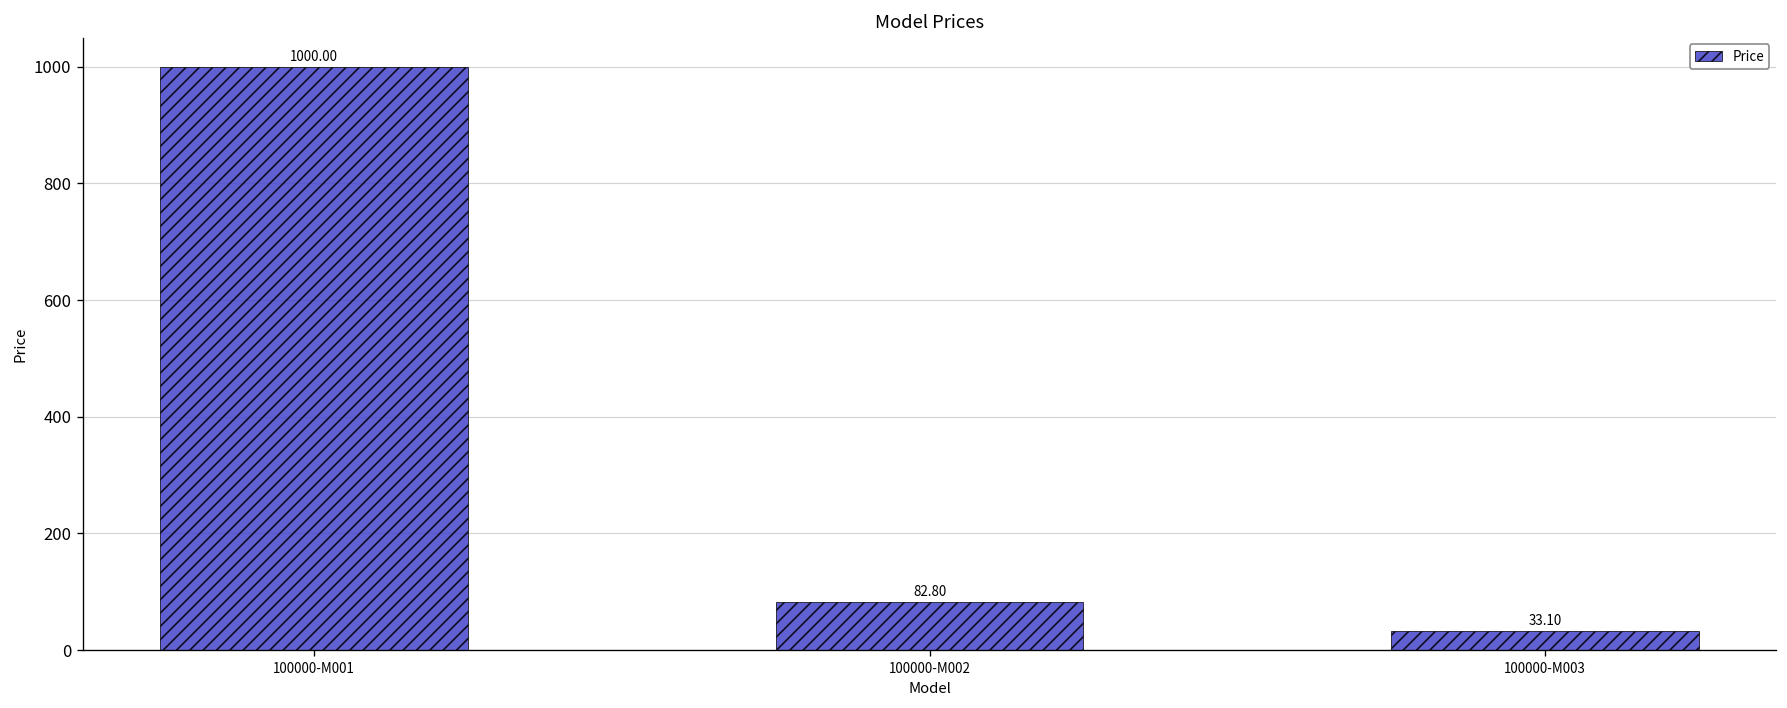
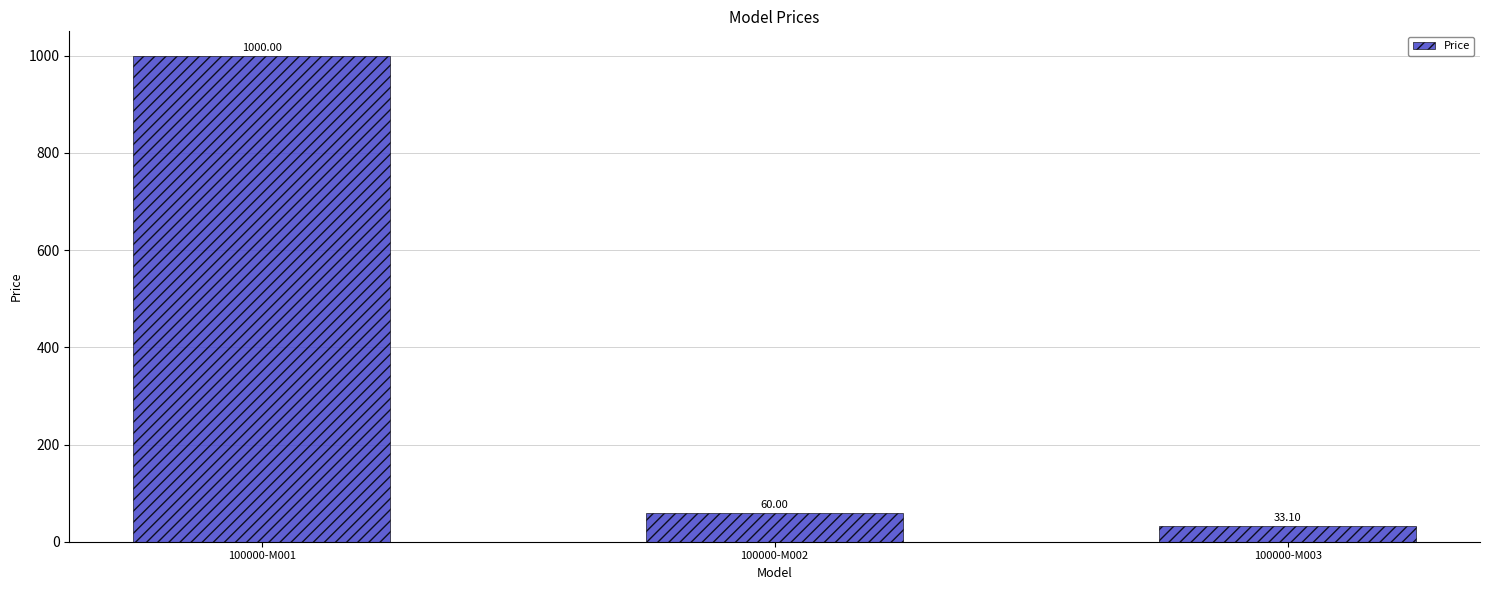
100000-M002: 82.80 -> 60.00
